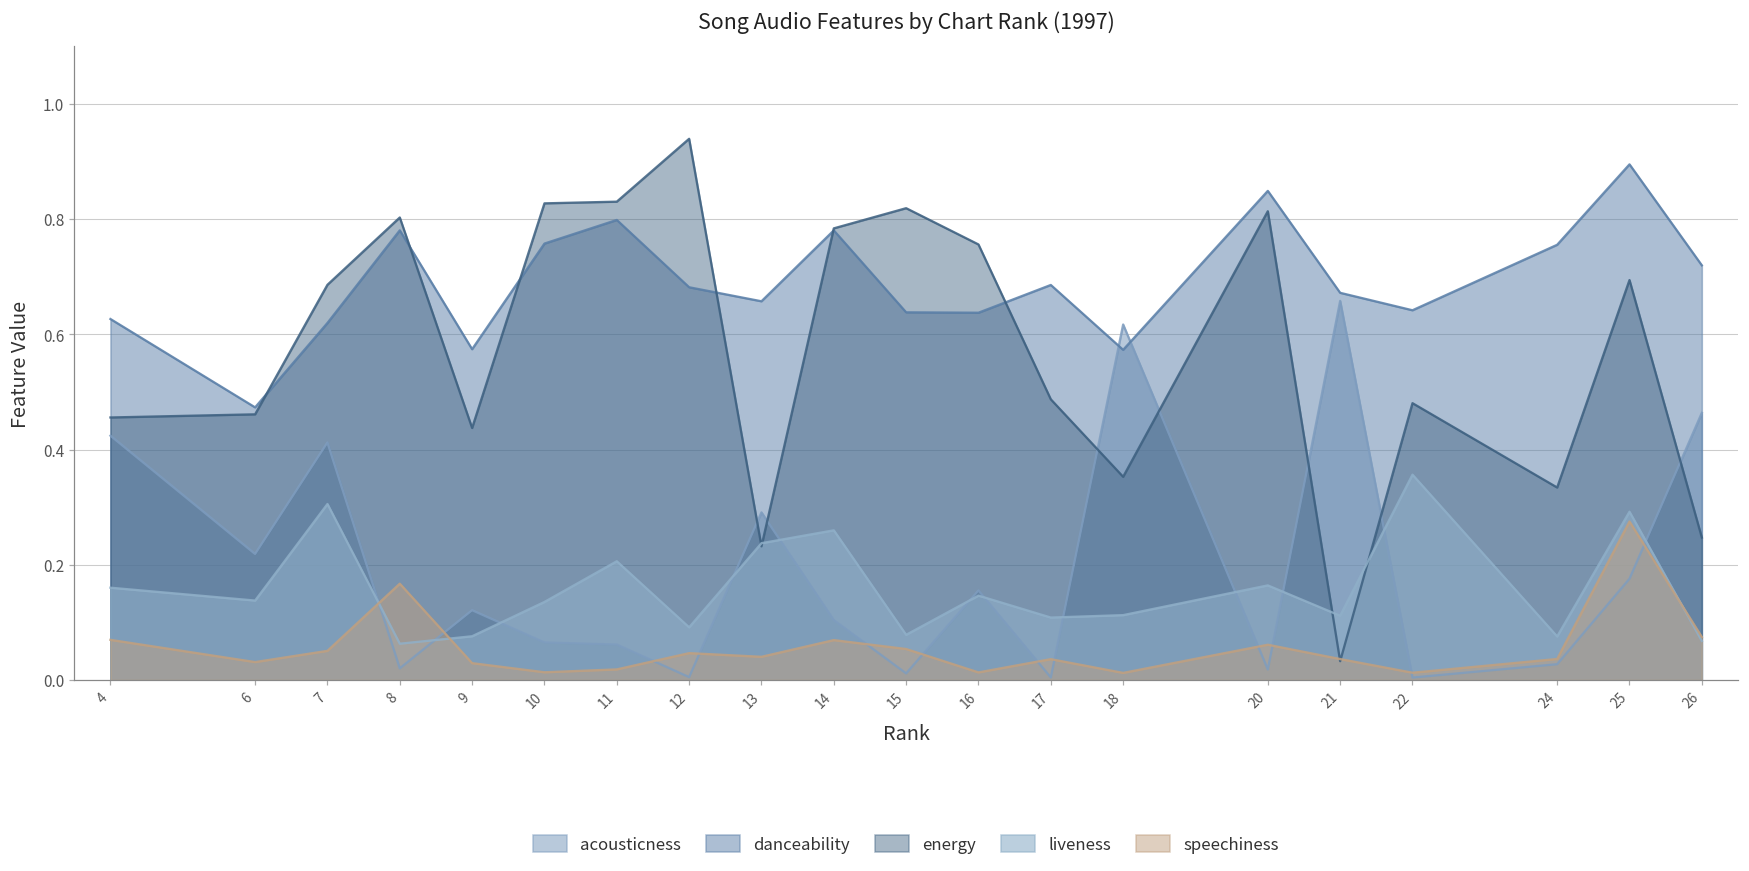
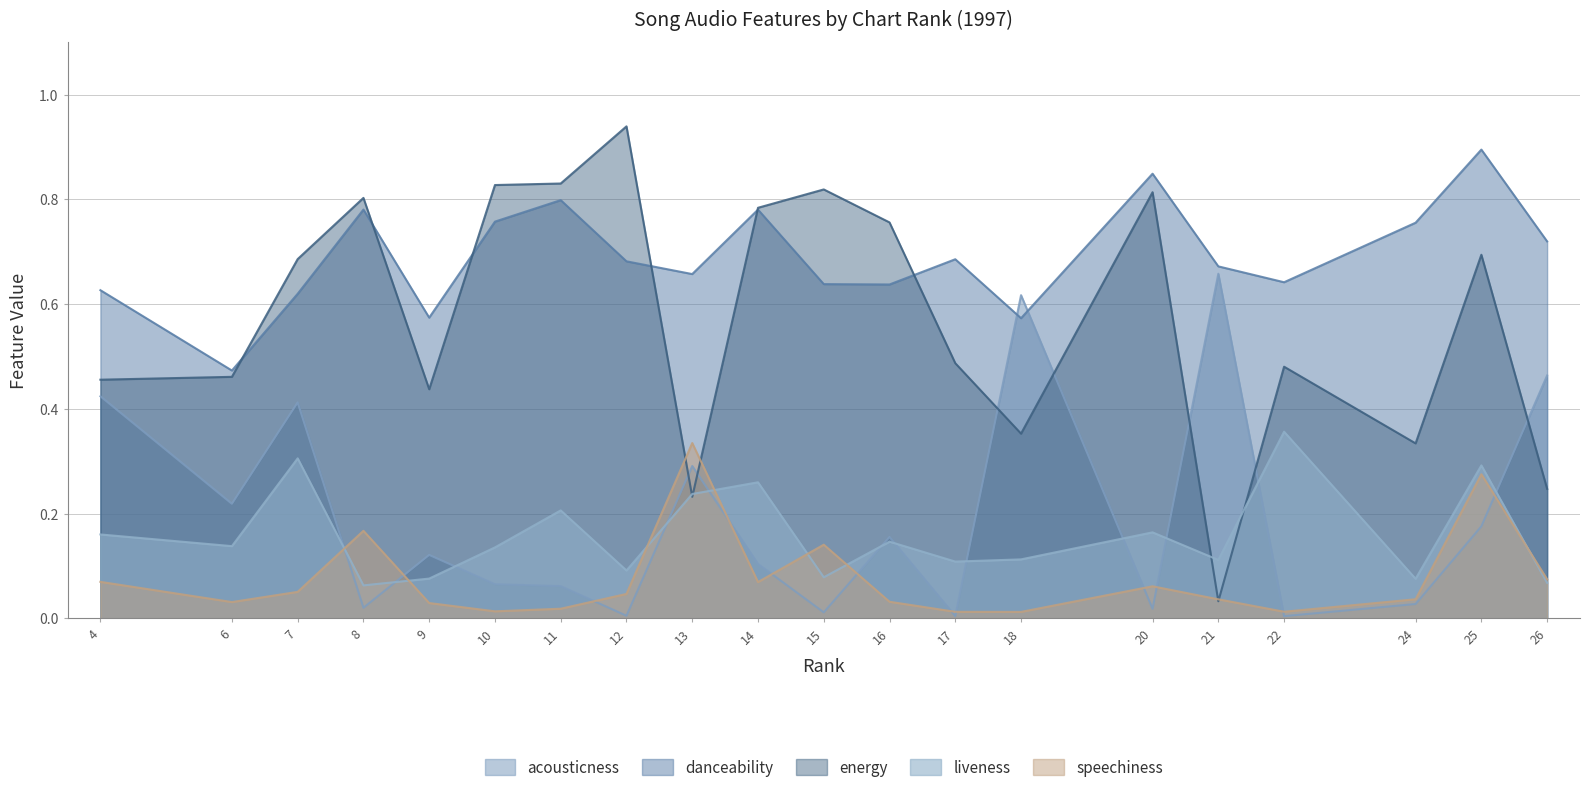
speechiness, 13: 0.04 -> 0.33
speechiness, 15: 0.05 -> 0.14
speechiness, 16: 0.01 -> 0.03
speechiness, 17: 0.04 -> 0.01
